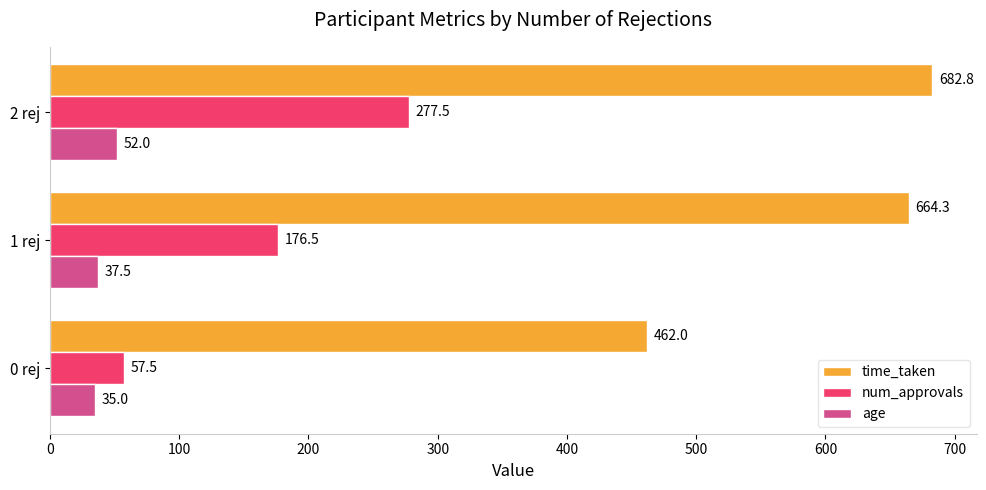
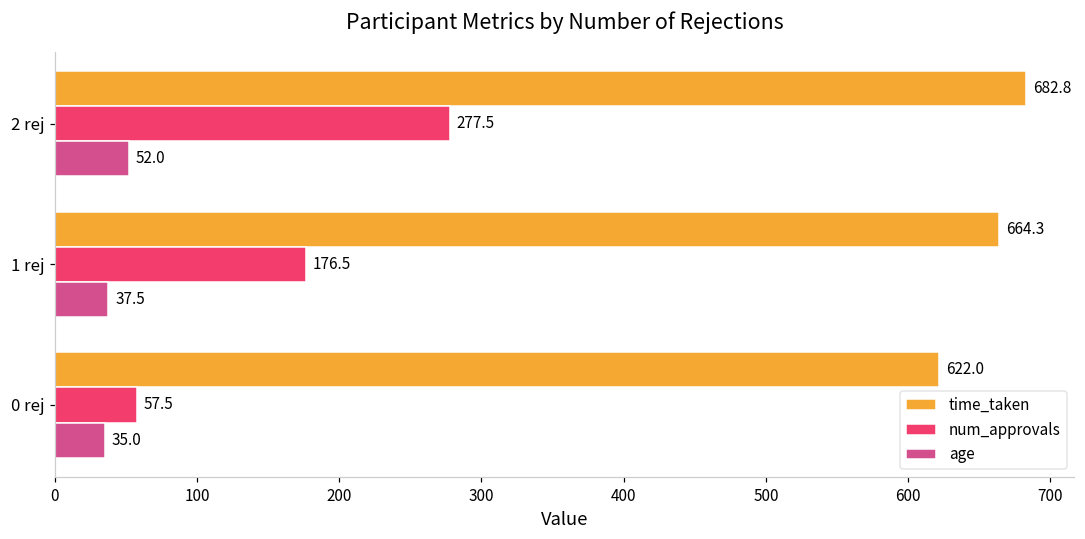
time_taken, 0 rej: 462.0 -> 622.0
